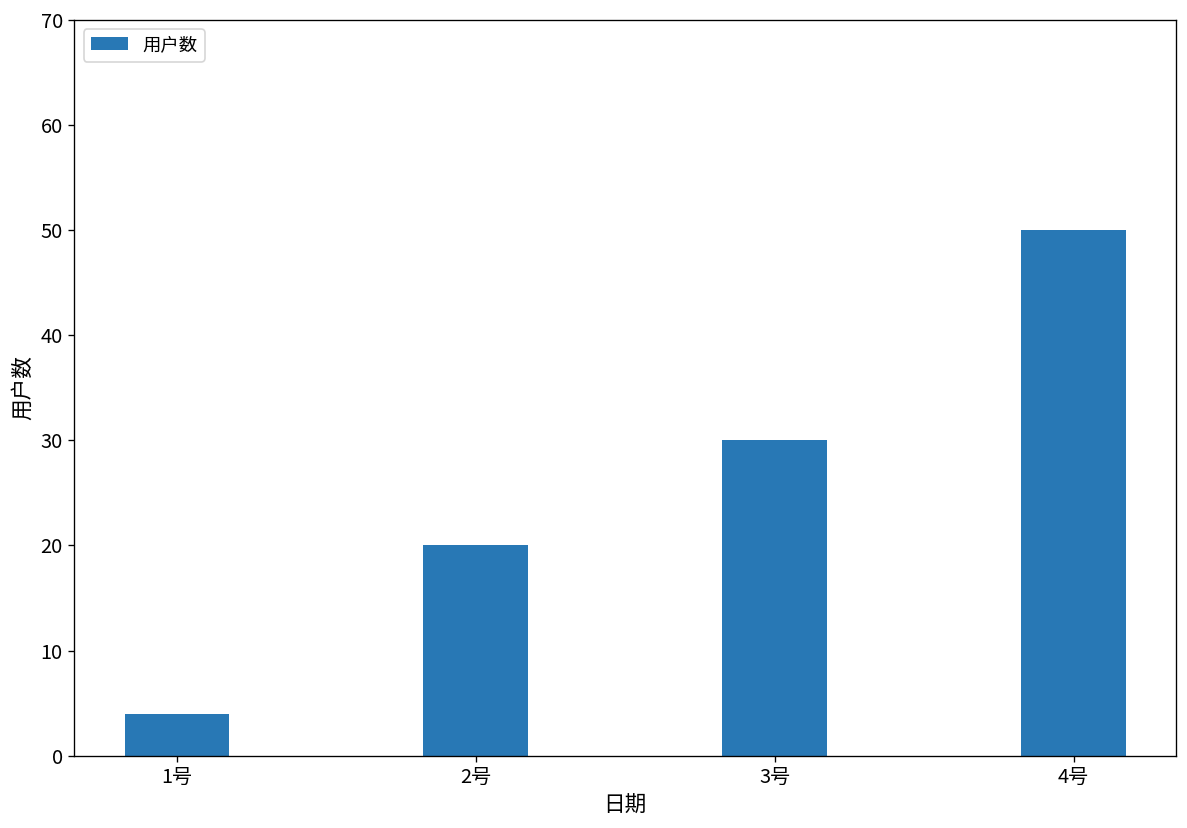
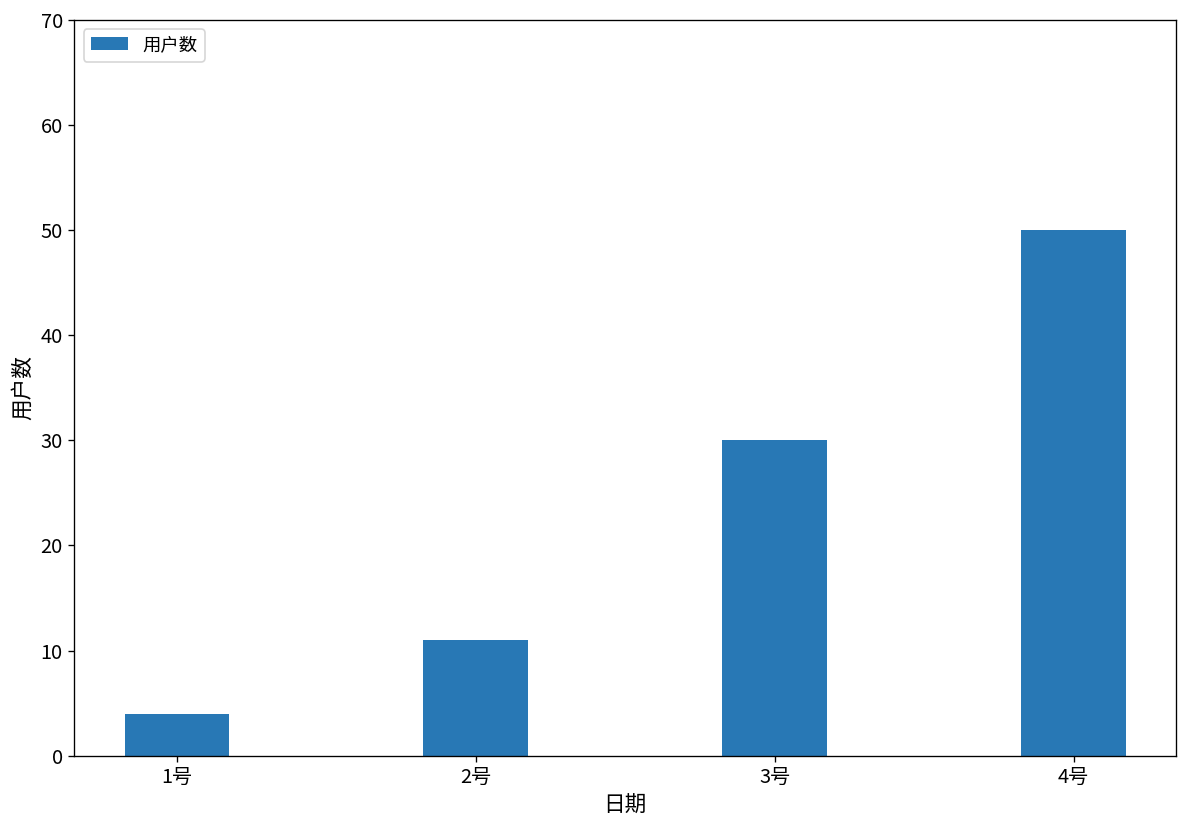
2号: 20 -> 11
